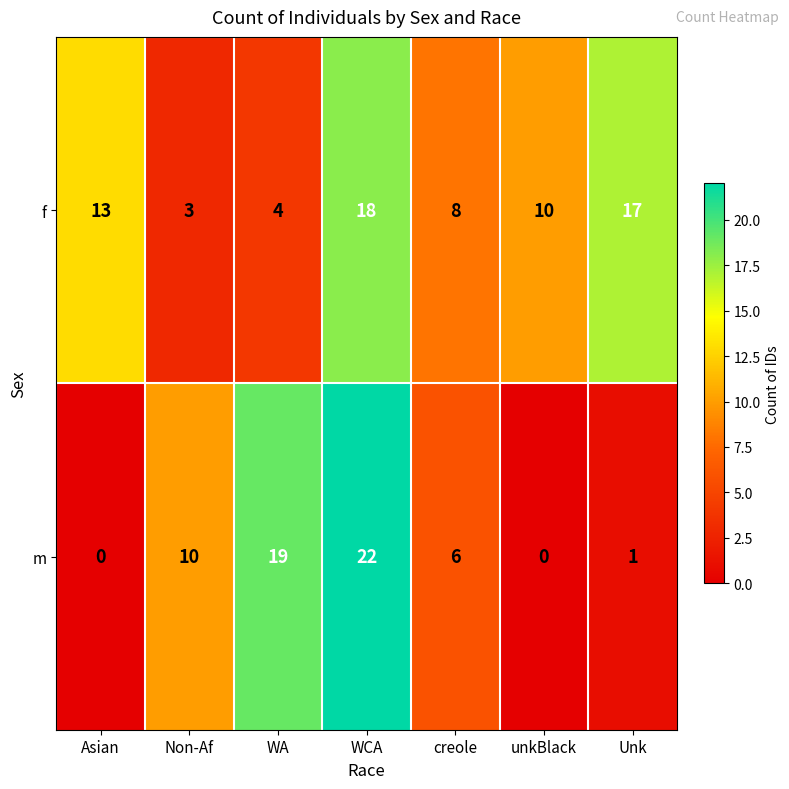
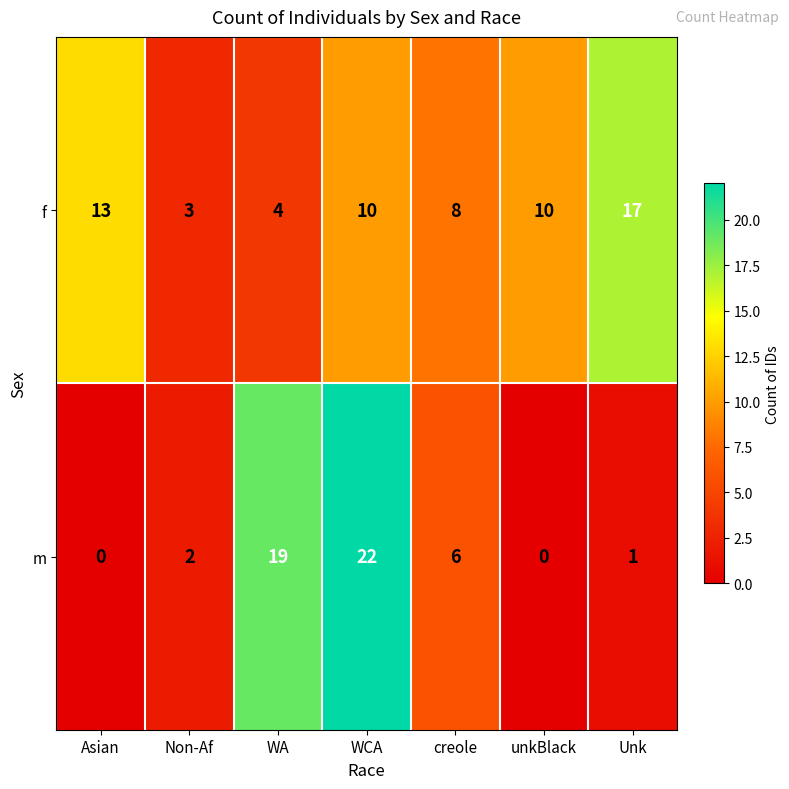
f, WCA: 18 -> 10
m, Non-Af: 10 -> 2
